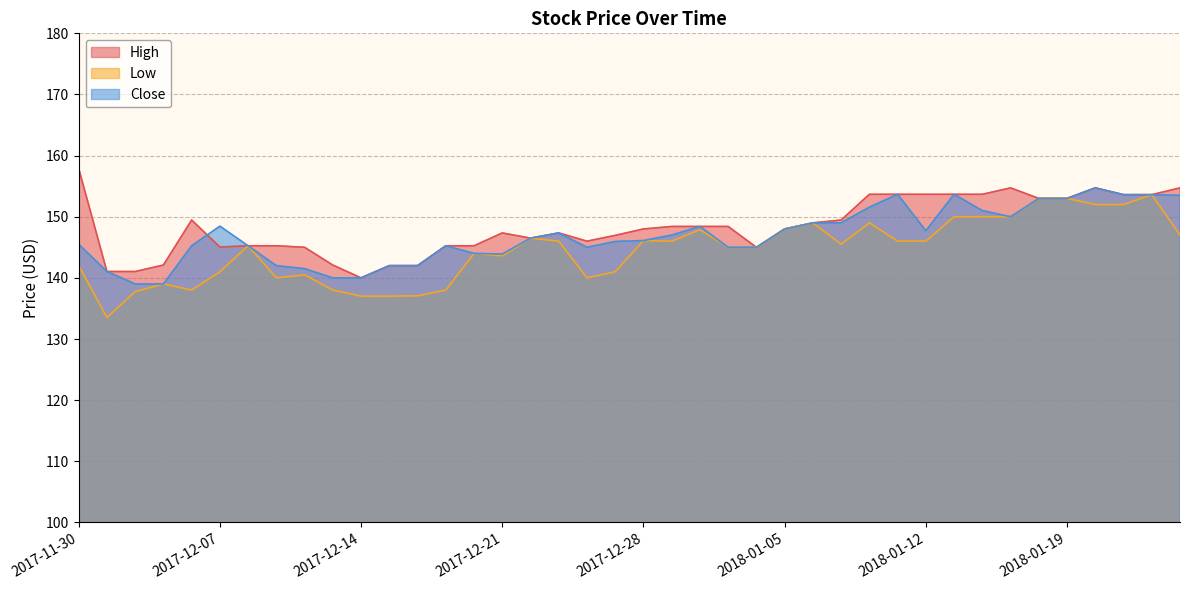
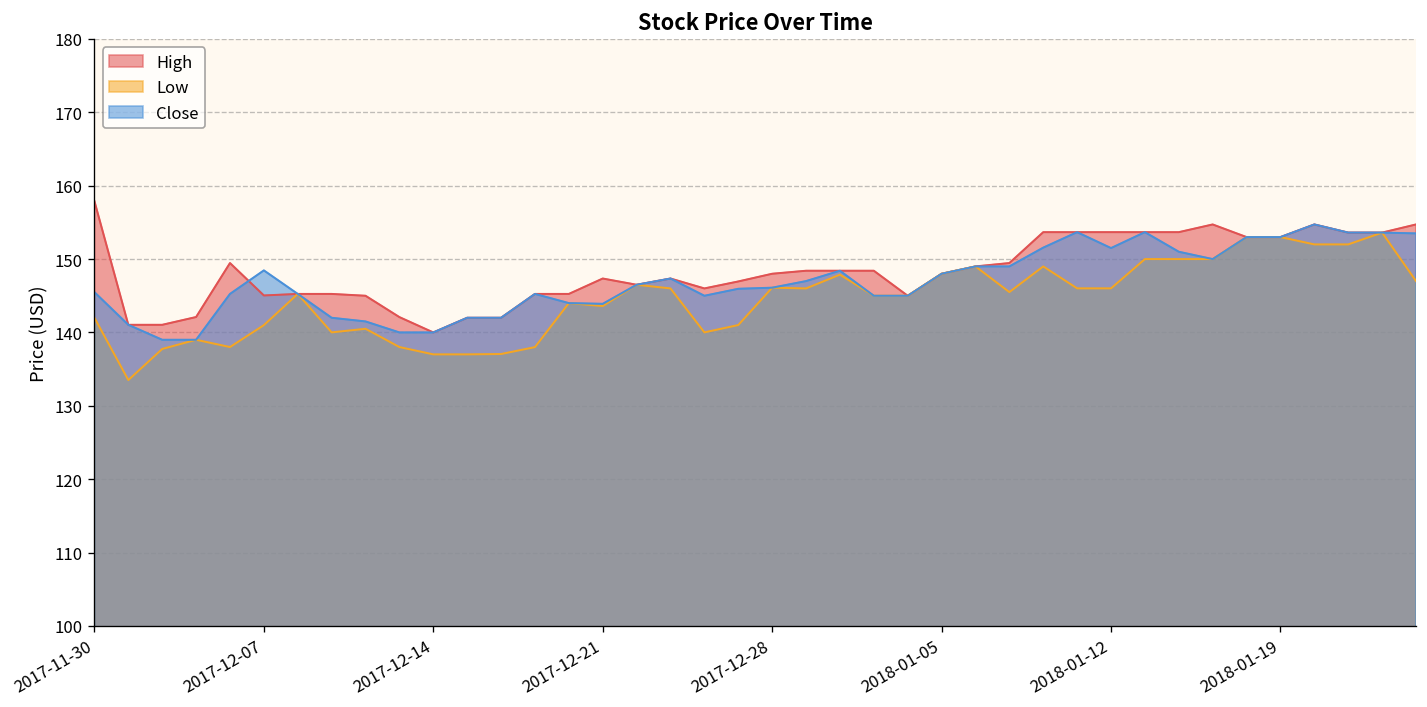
Close, 2018-01-12: 148 -> 152
